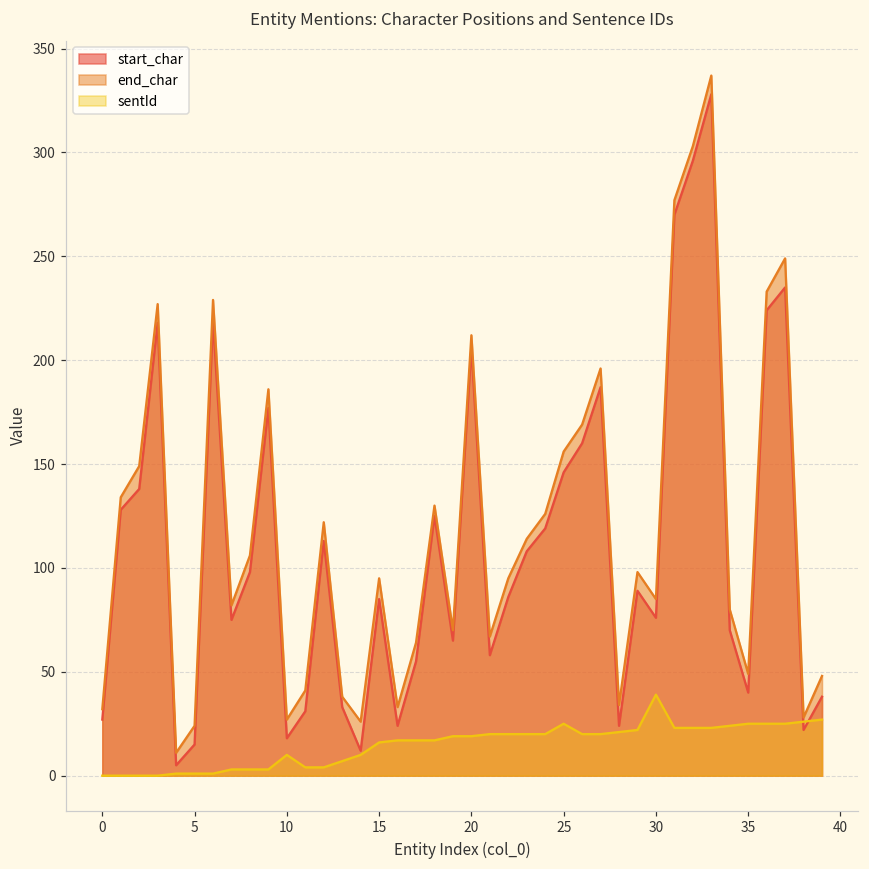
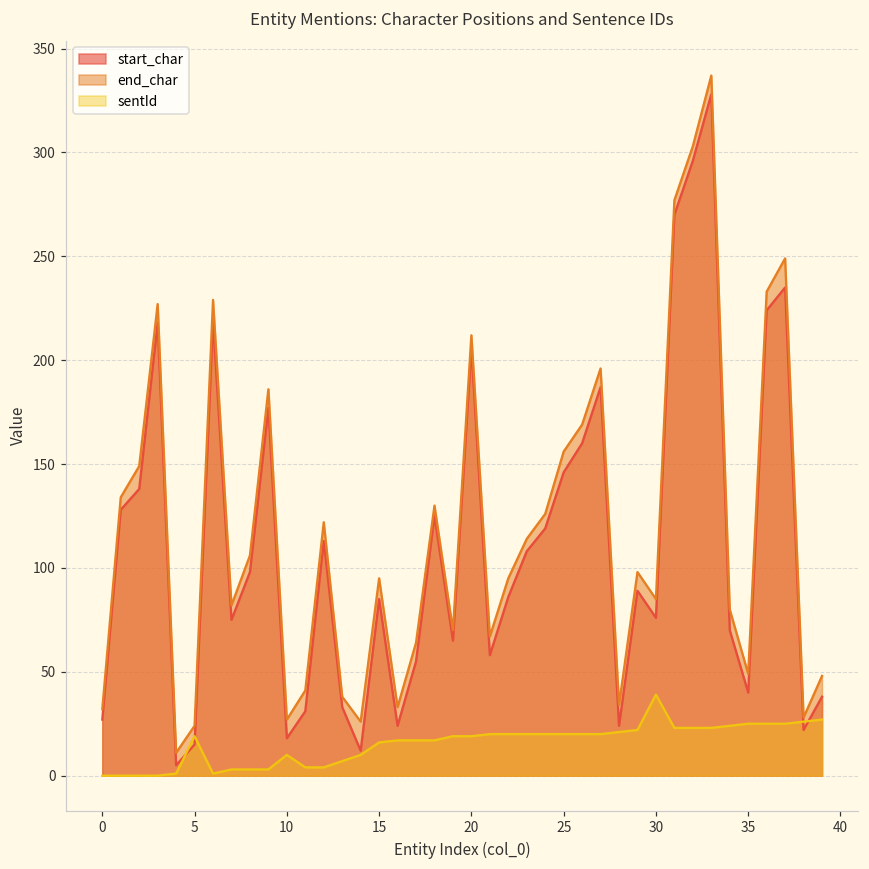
sentId, 5: 1 -> 19
sentId, 25: 25 -> 20
